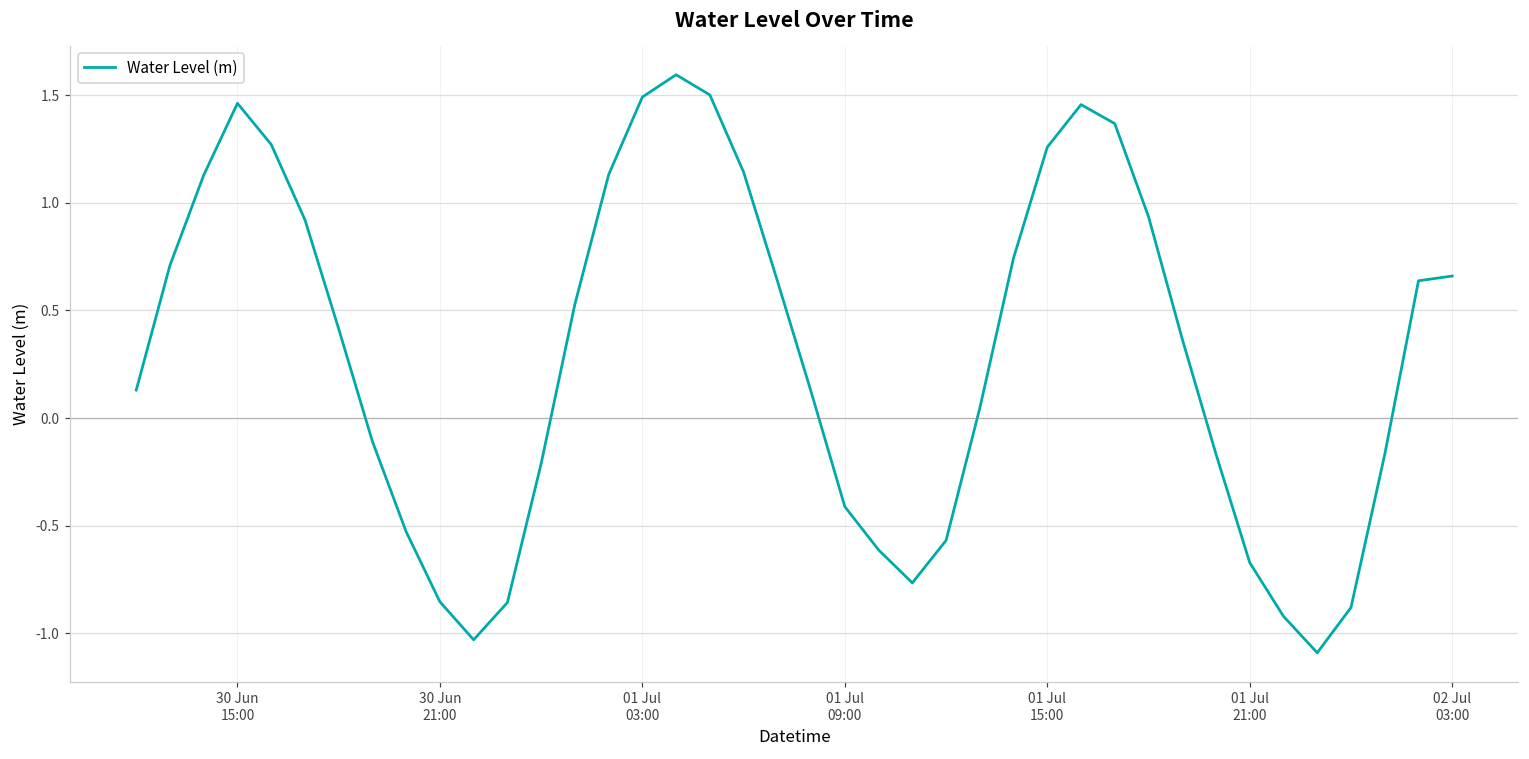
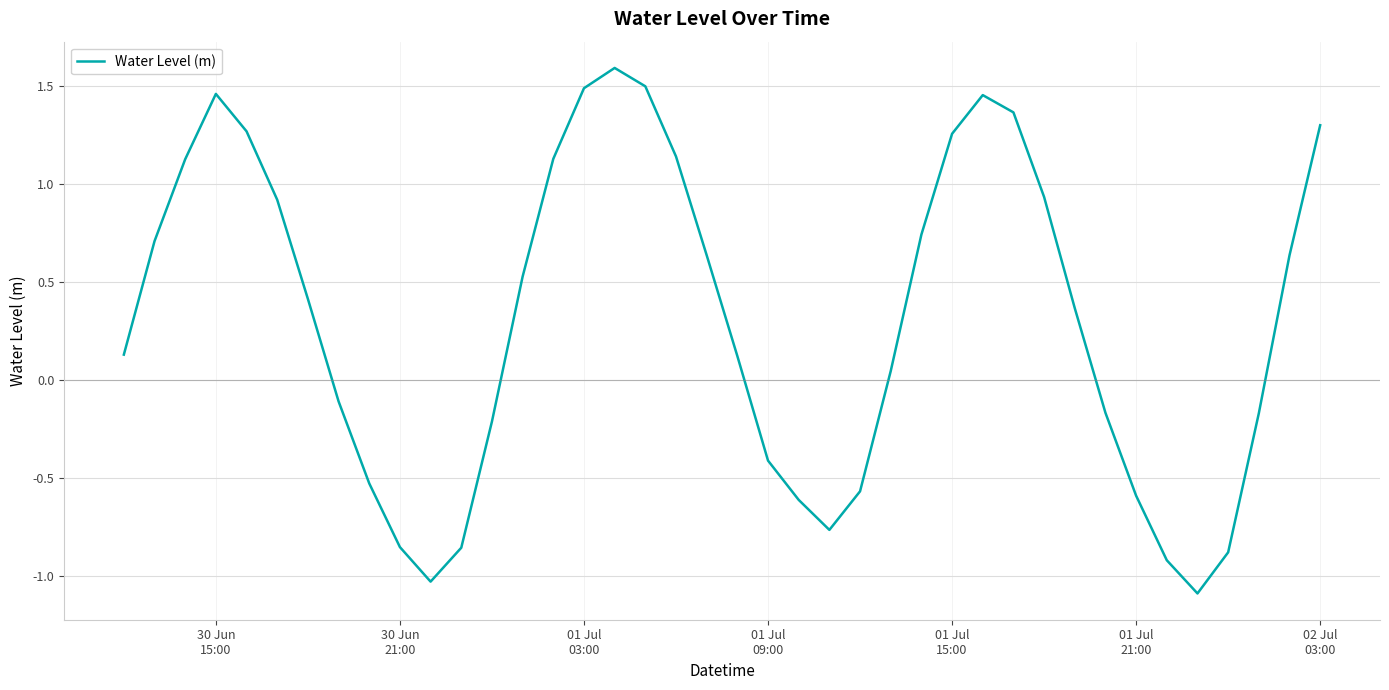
01 Jul 21:00: -0.67 -> -0.59
02 Jul 03:00: 0.66 -> 1.30
